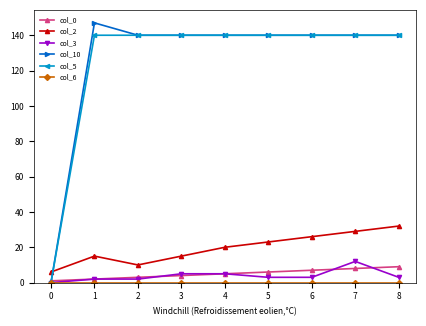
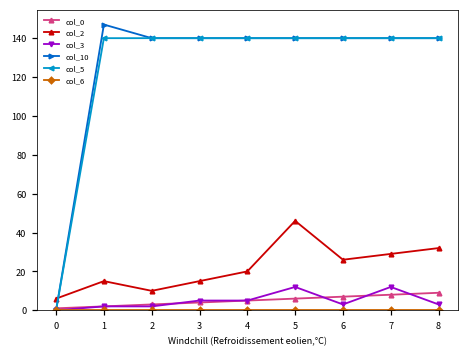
col_2, 5: 23 -> 46
col_3, 5: 3 -> 12
